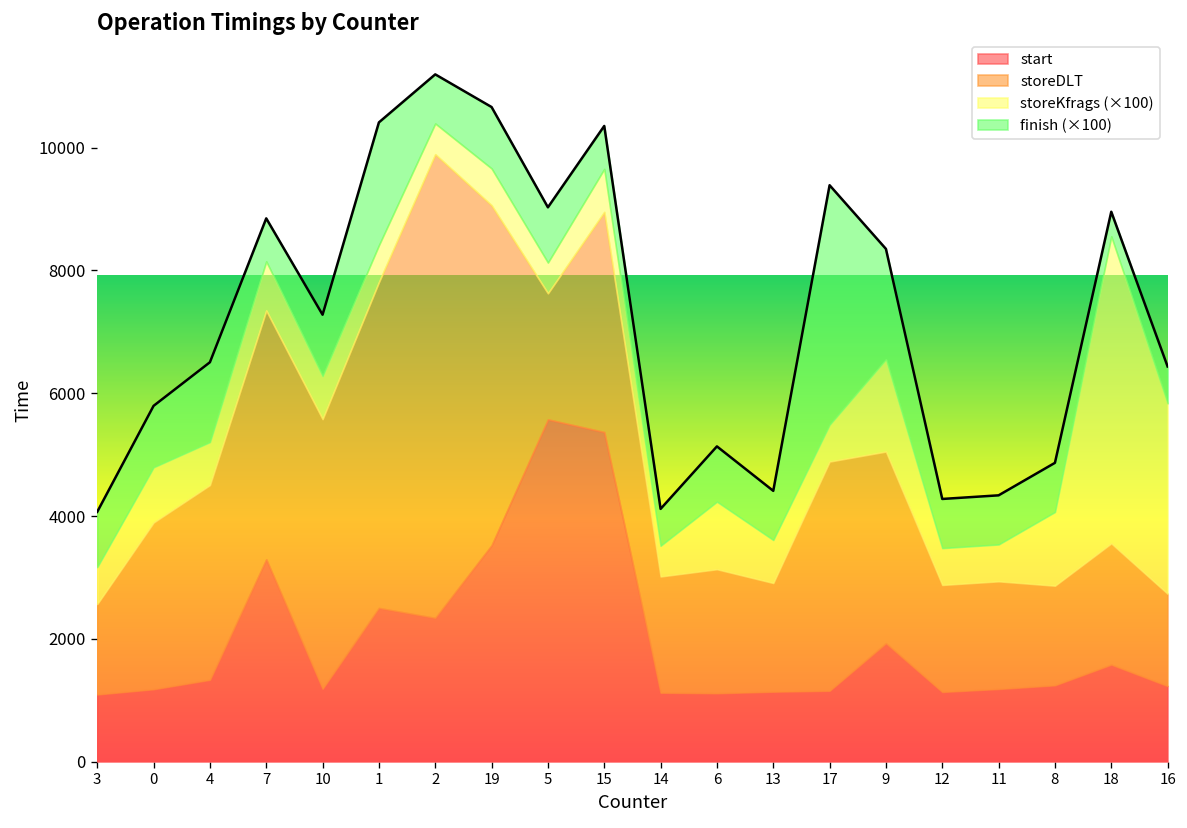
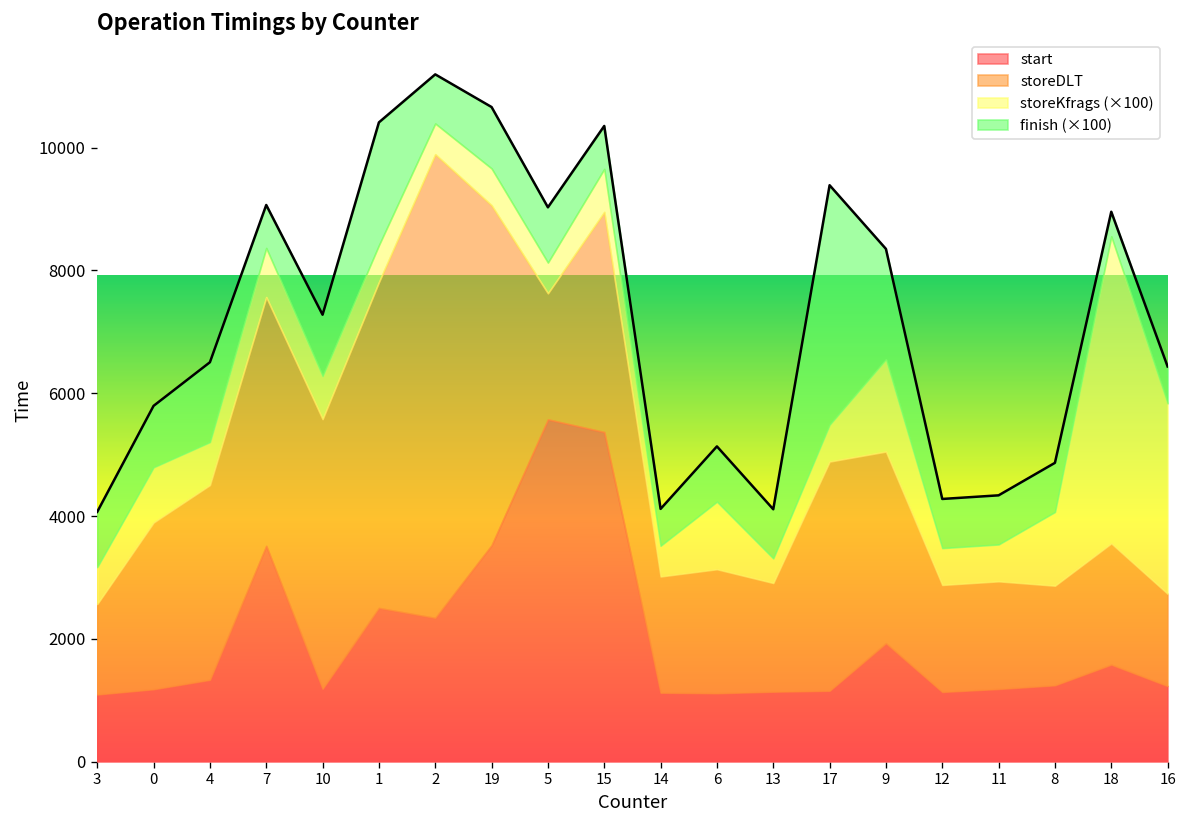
start, 7: 3300 -> 3500
storeKfrags (×100), 13: 700 -> 400
